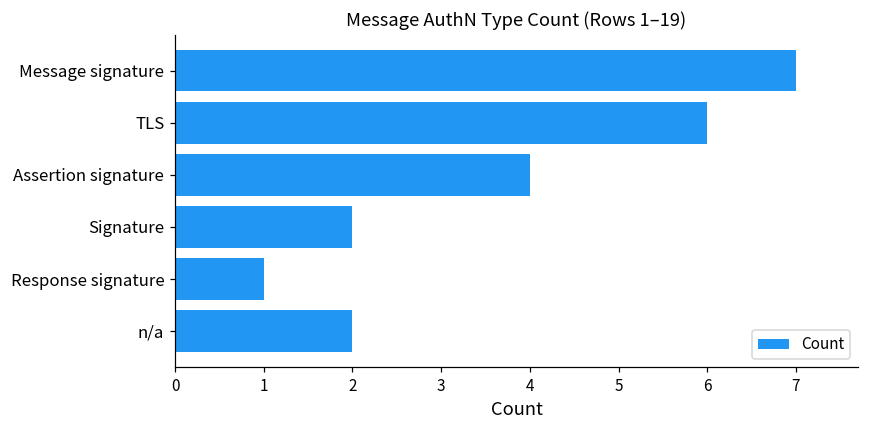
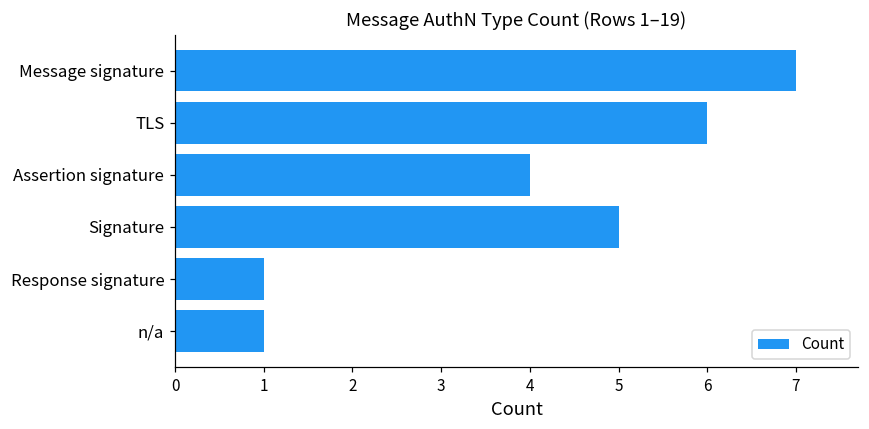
Signature: 2 -> 5
n/a: 2 -> 1
